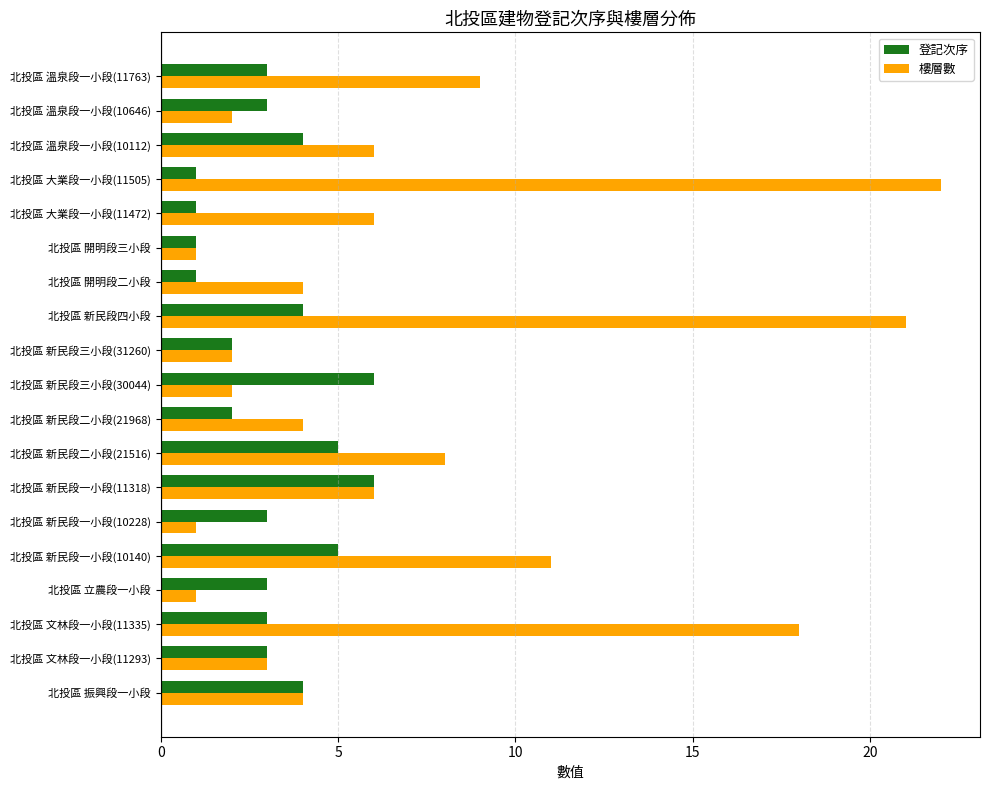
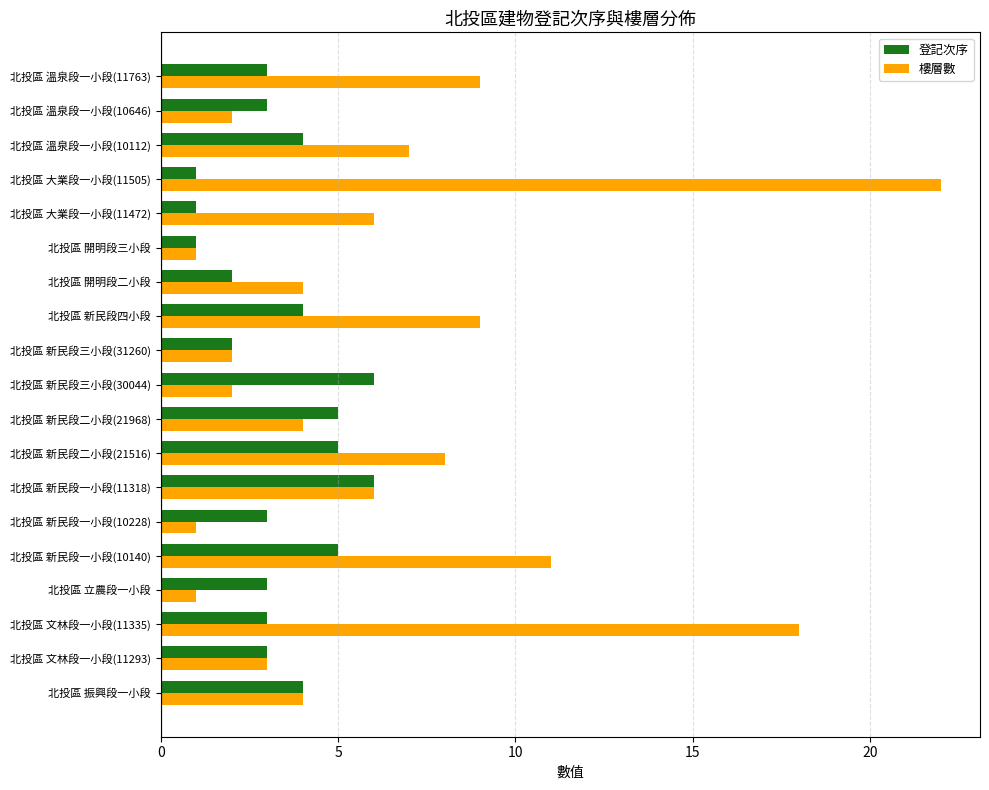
樓層數, 北投區 溫泉段一小段(10112): 6 -> 7
登記次序, 北投區 開明段二小段: 1 -> 2
樓層數, 北投區 新民段四小段: 21 -> 9
登記次序, 北投區 新民段二小段(21968): 2 -> 5
